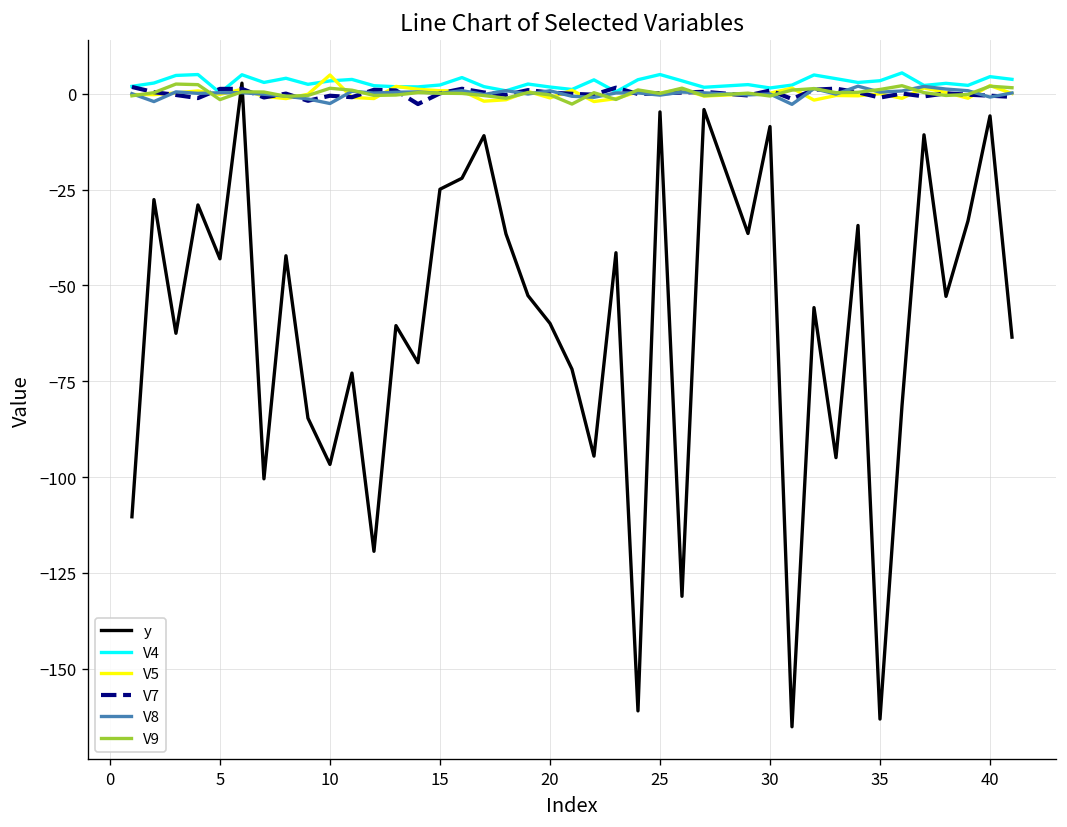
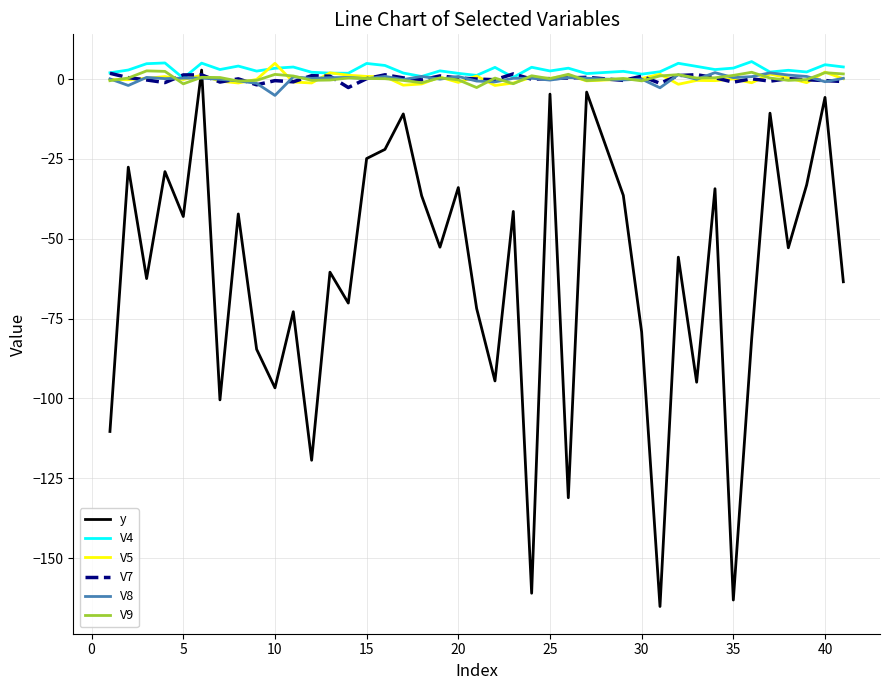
V8, 10: -3 -> -5
V4, 15: 2 -> 5
y, 20: -60 -> -34
V4, 25: 5 -> 3
y, 30: -9 -> -79
